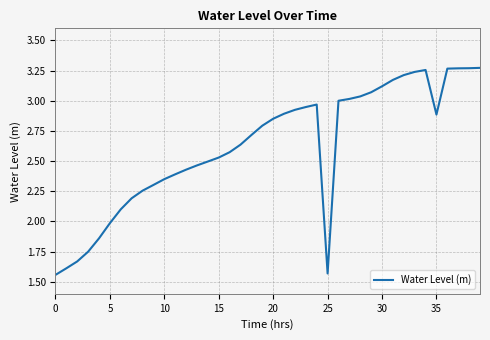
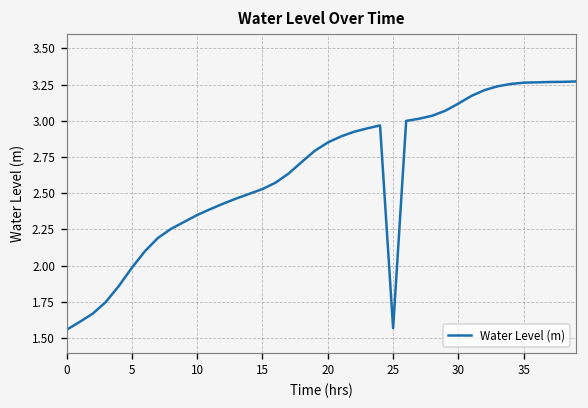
35: 2.89 -> 3.26
